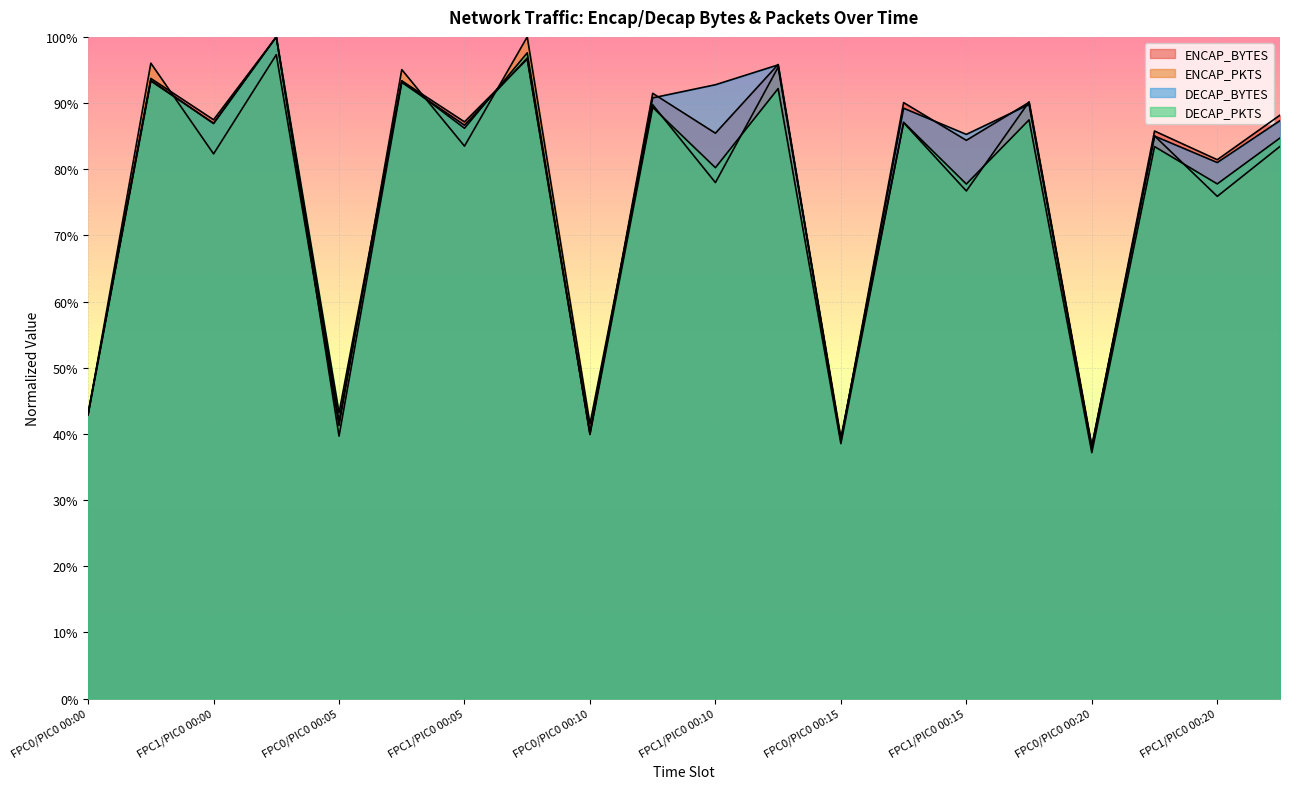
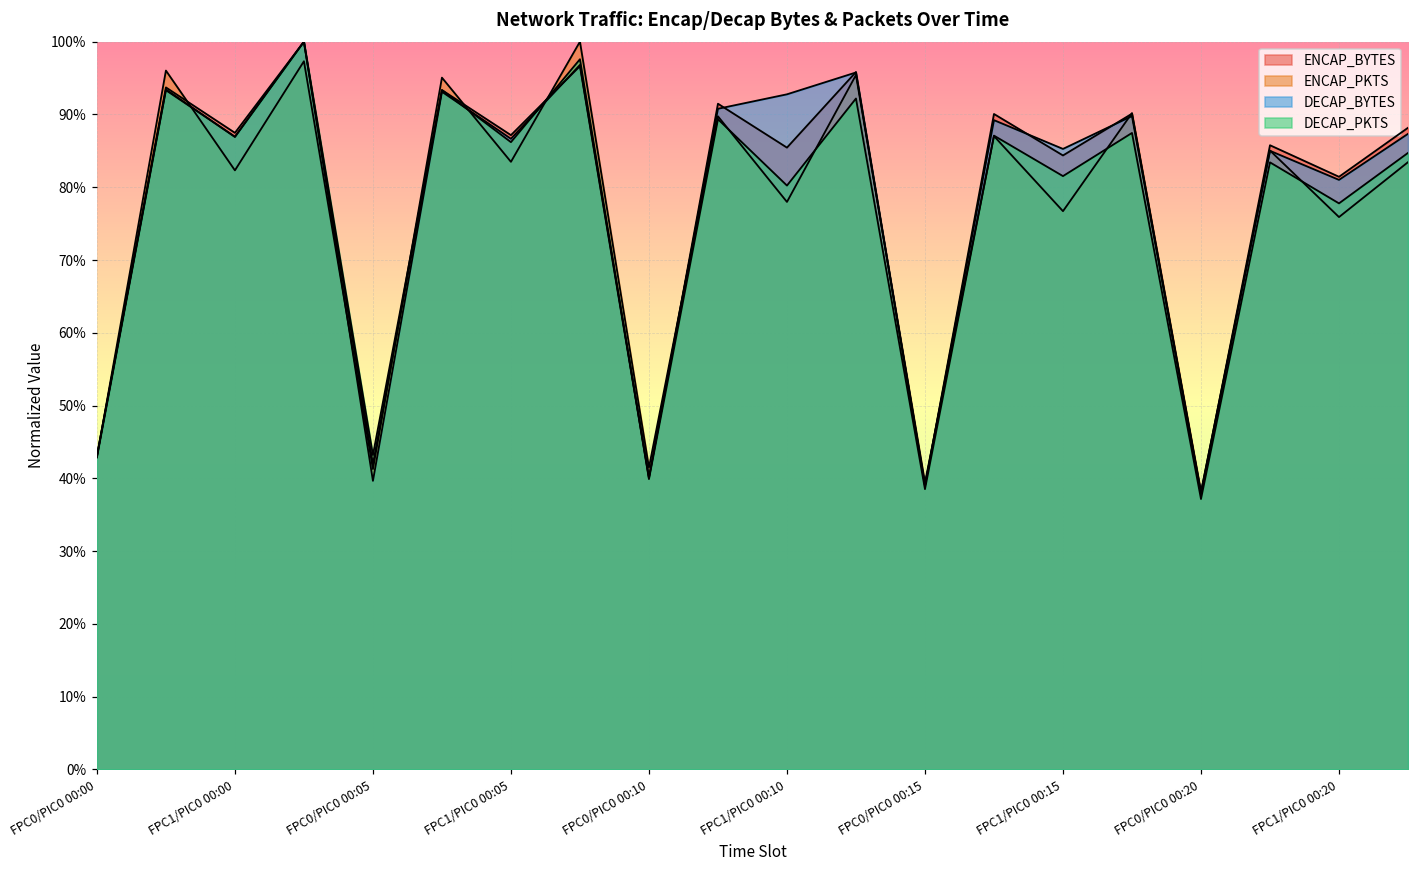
DECAP_PKTS, FPC1/PIC0 00:15: 78% -> 82%
